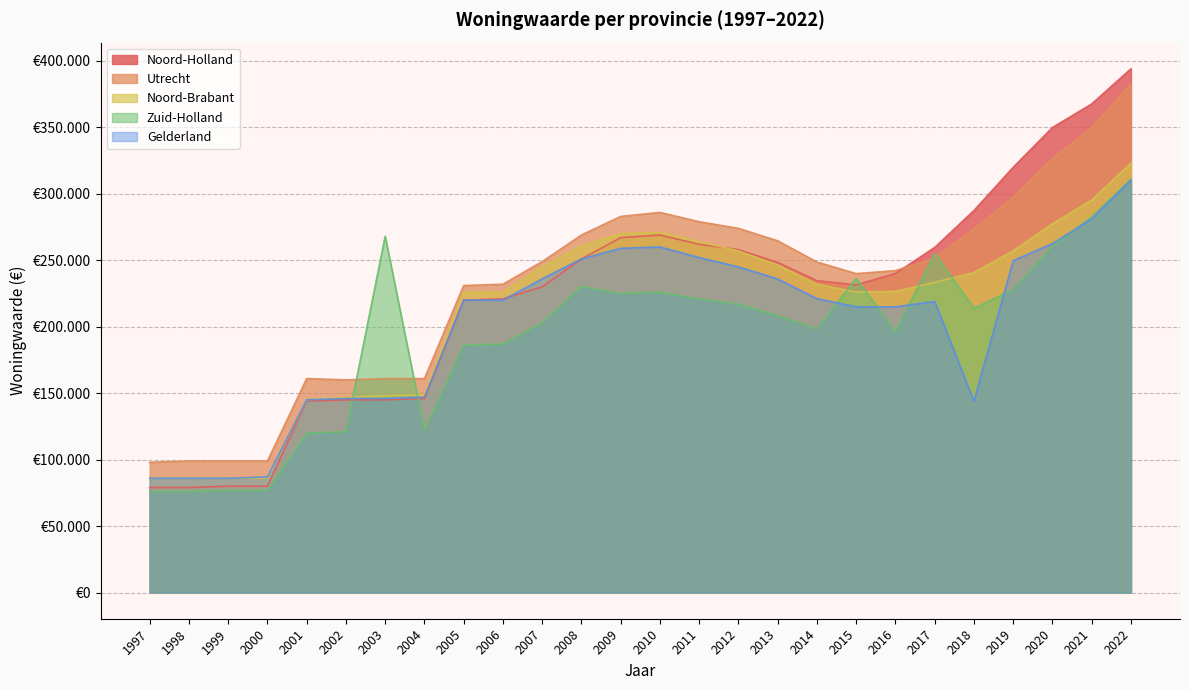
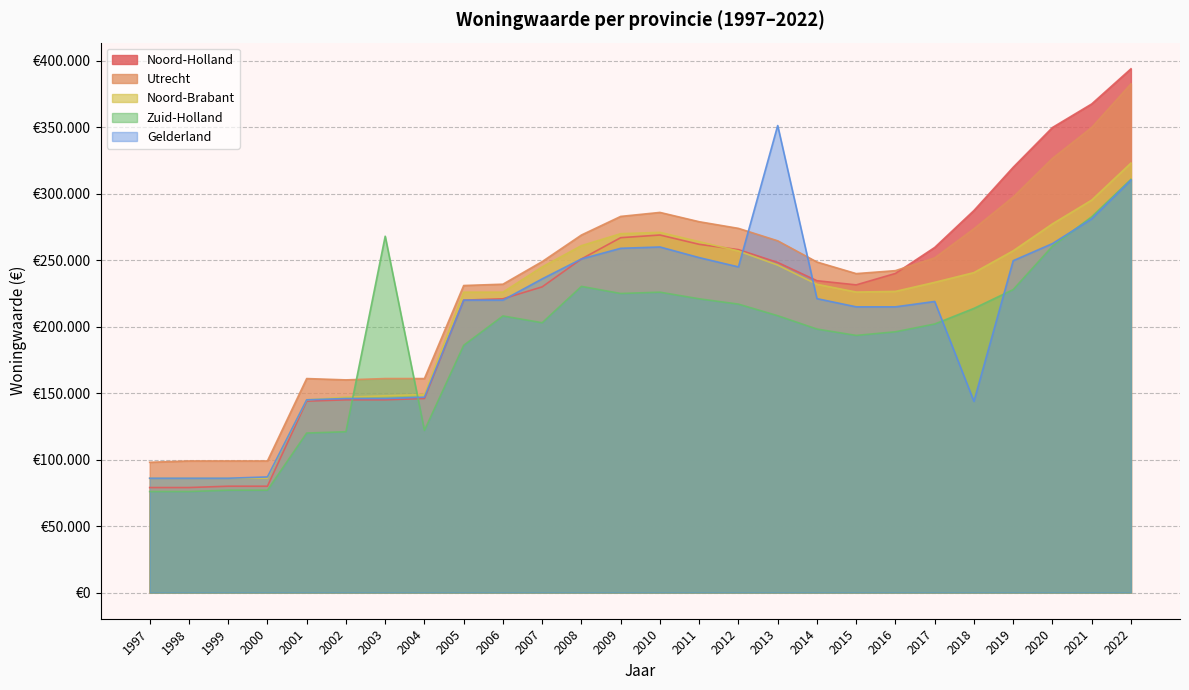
Zuid-Holland, 2006: €187 -> €208
Gelderland, 2013: €236 -> €351
Zuid-Holland, 2015: €236 -> €193
Zuid-Holland, 2017: €255 -> €202
